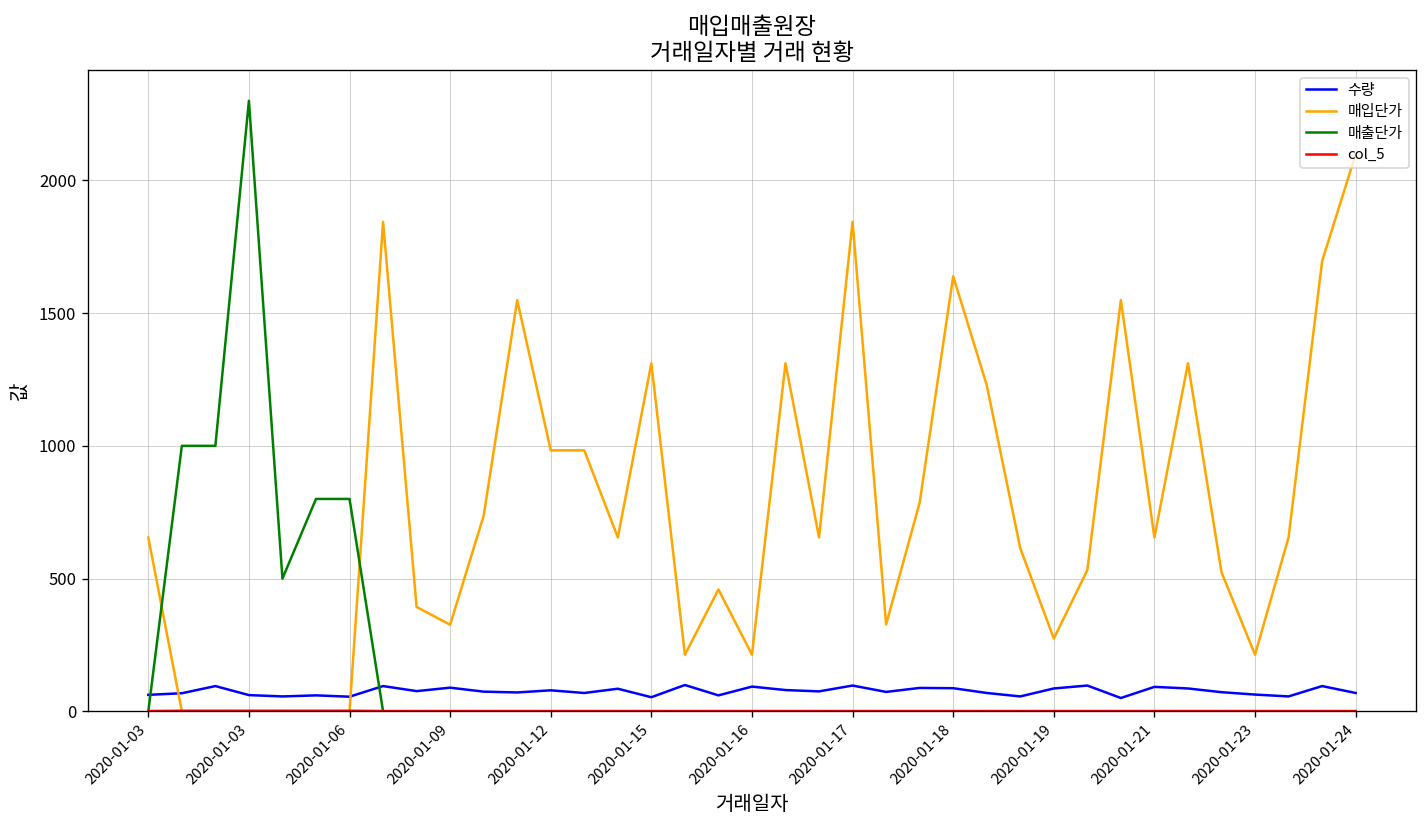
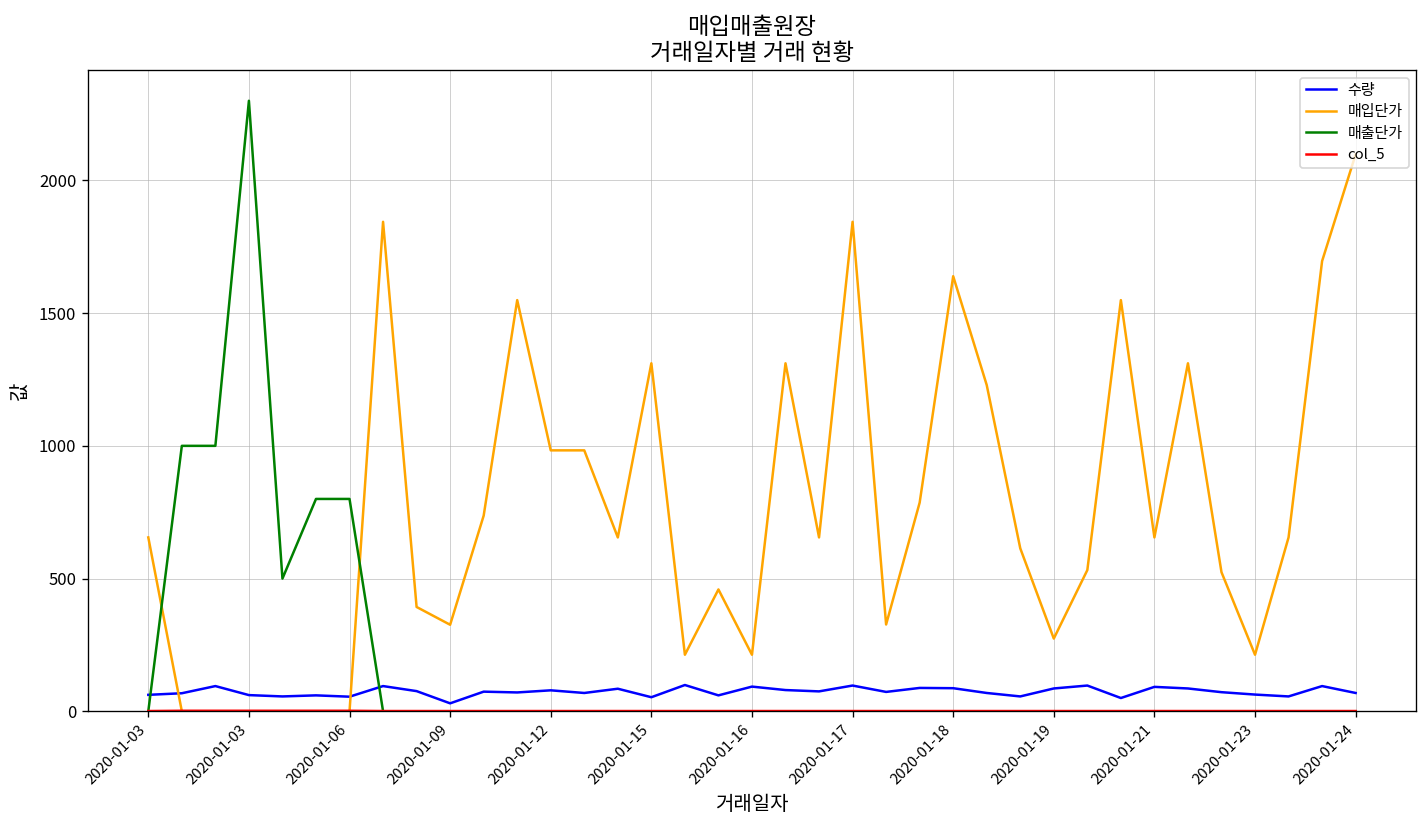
수량, 2020-01-09: 90 -> 30
